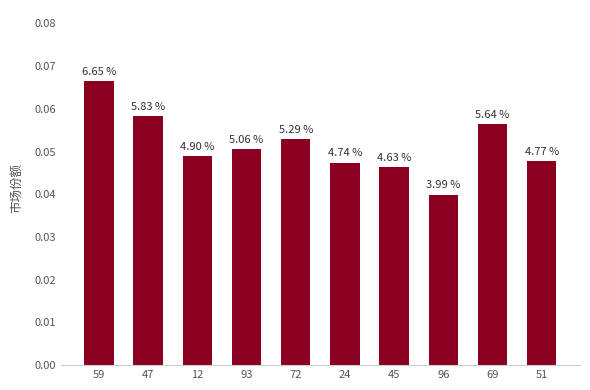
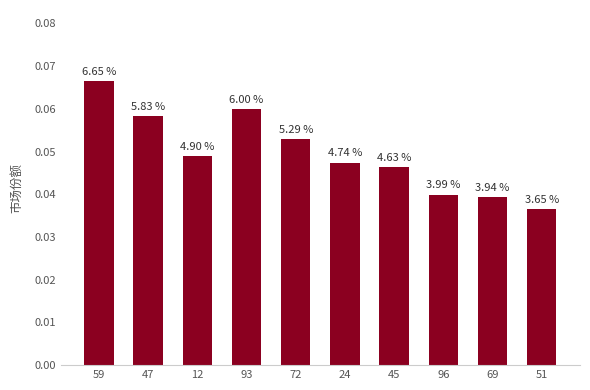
93: 5.06 % -> 6.00 %
69: 5.64 % -> 3.94 %
51: 4.77 % -> 3.65 %
